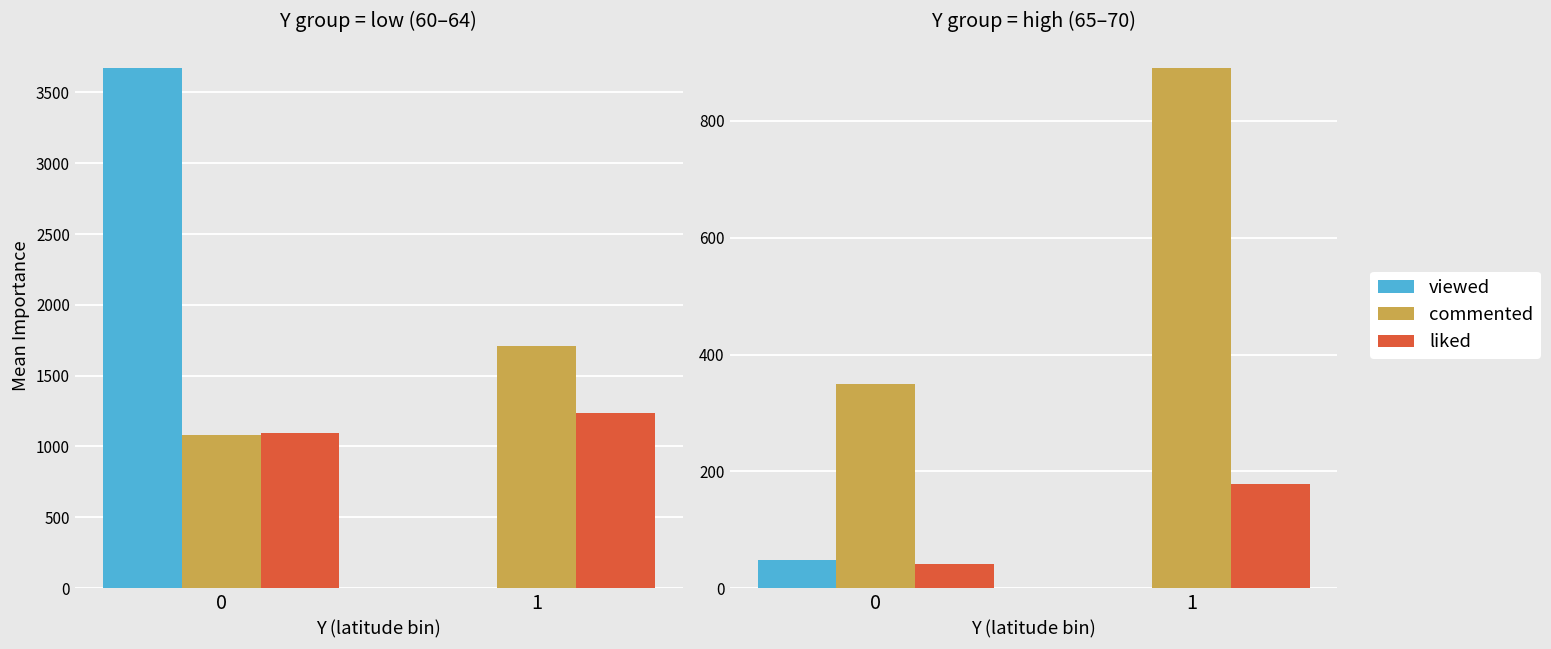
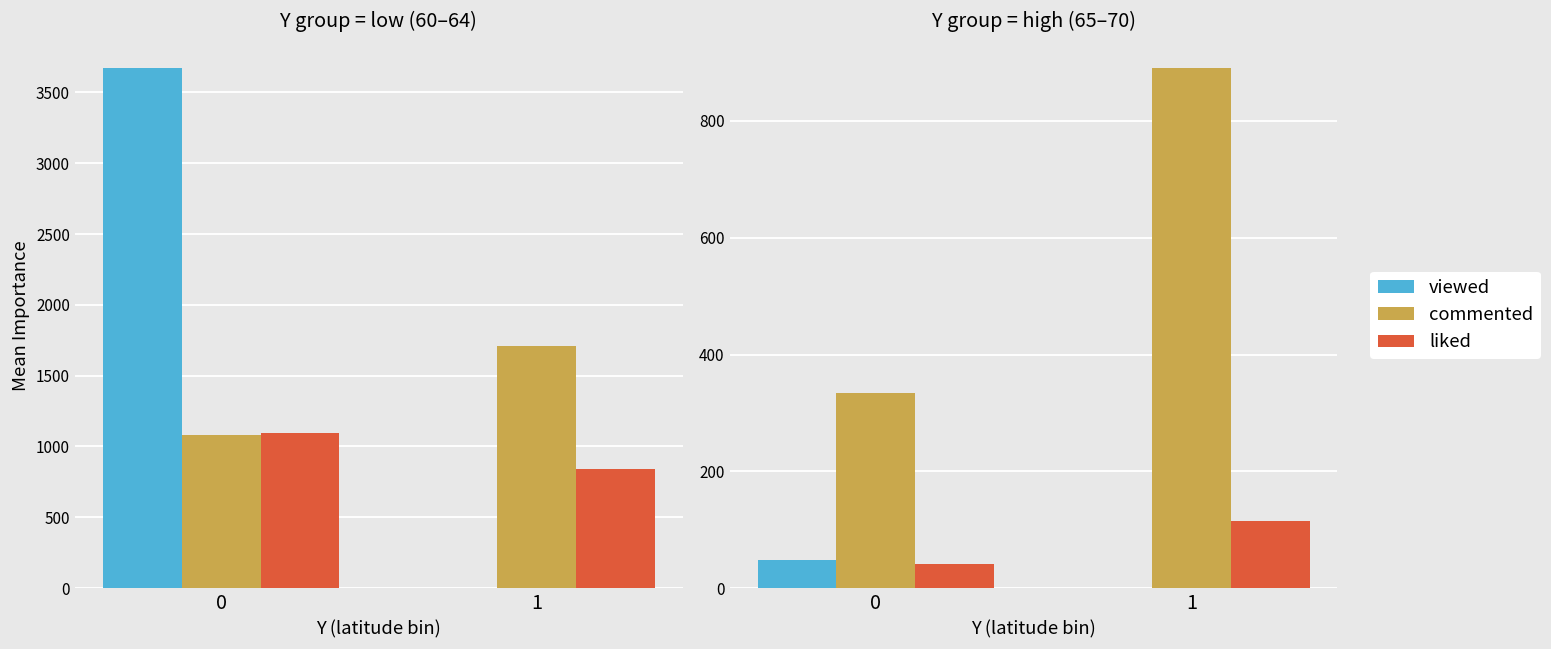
Y group = low (60–64), liked, 1: 1230 -> 840
Y group = high (65–70), commented, 0: 350 -> 330
Y group = high (65–70), liked, 1: 180 -> 120
